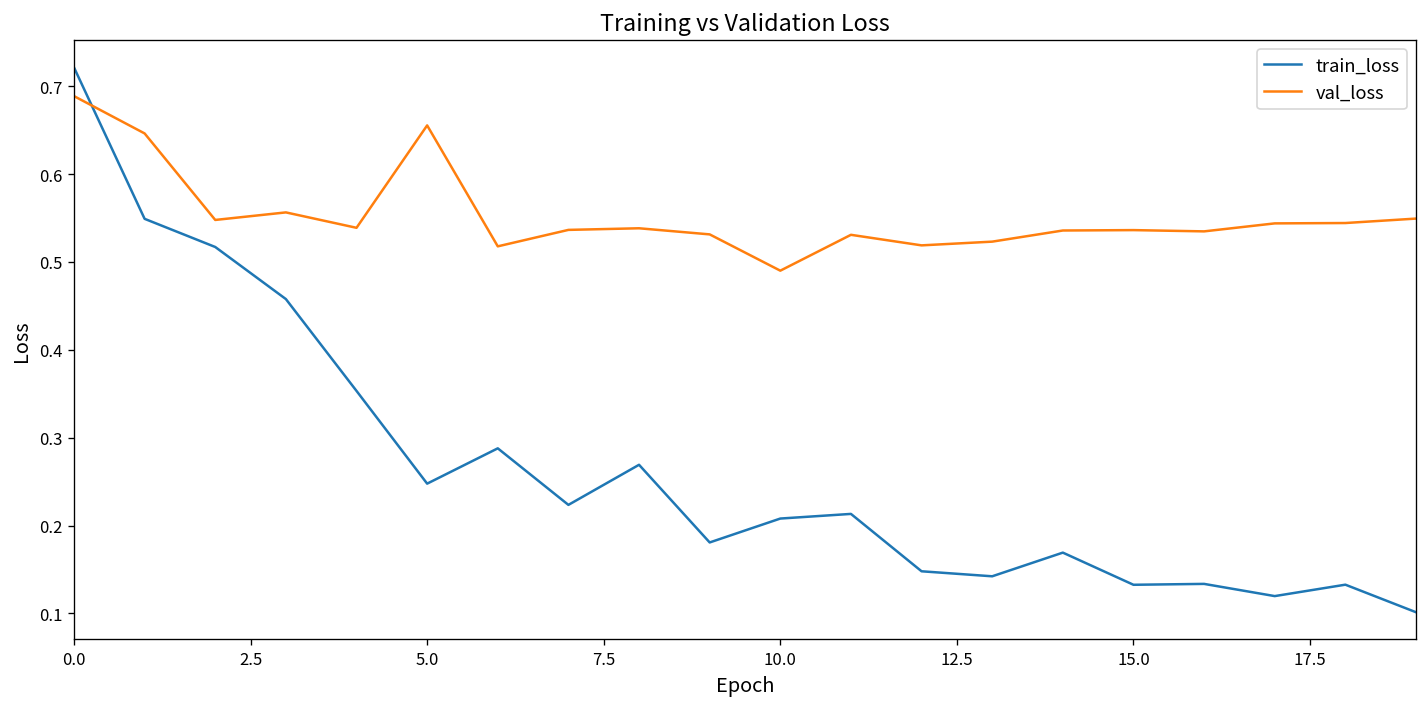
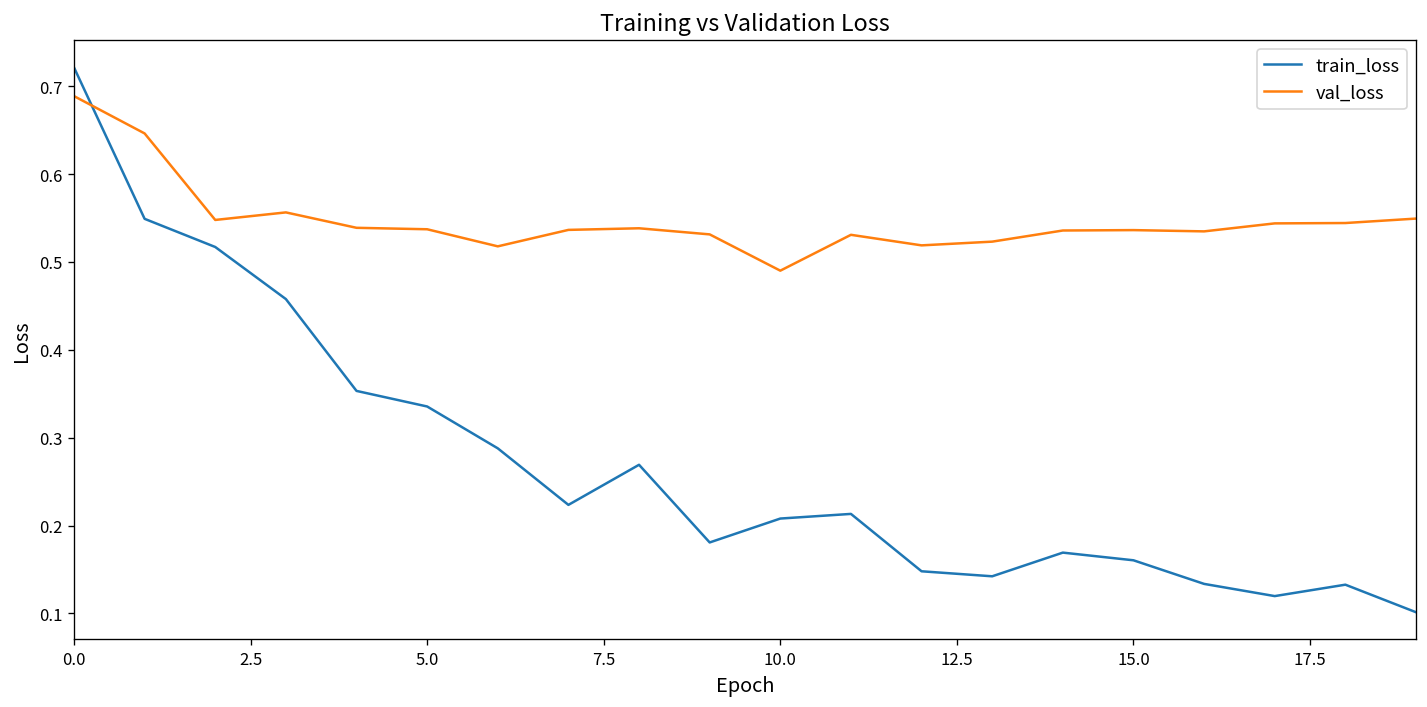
train_loss, 5.0: 0.25 -> 0.34
val_loss, 5.0: 0.66 -> 0.54
train_loss, 15.0: 0.13 -> 0.16
